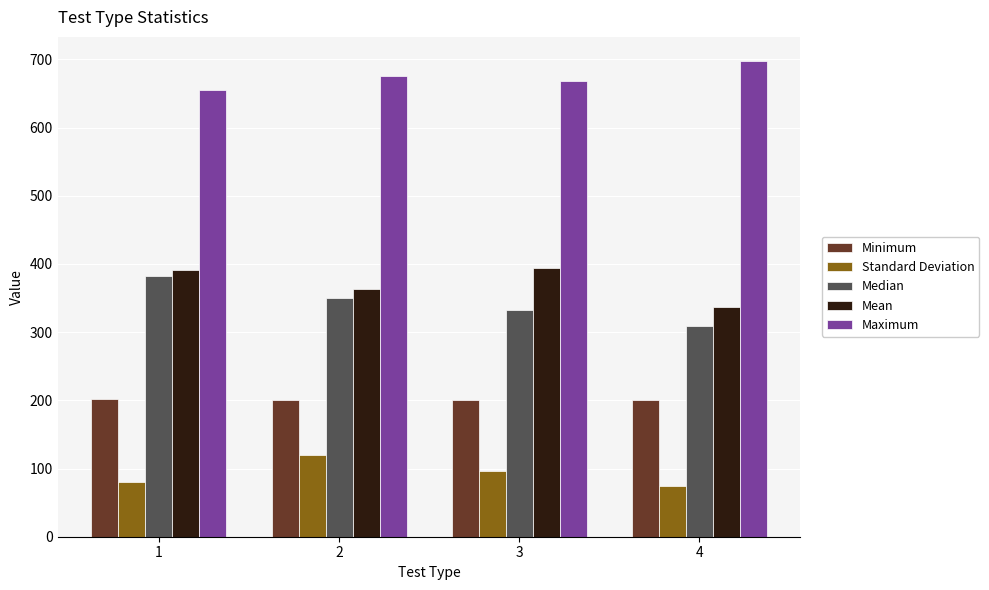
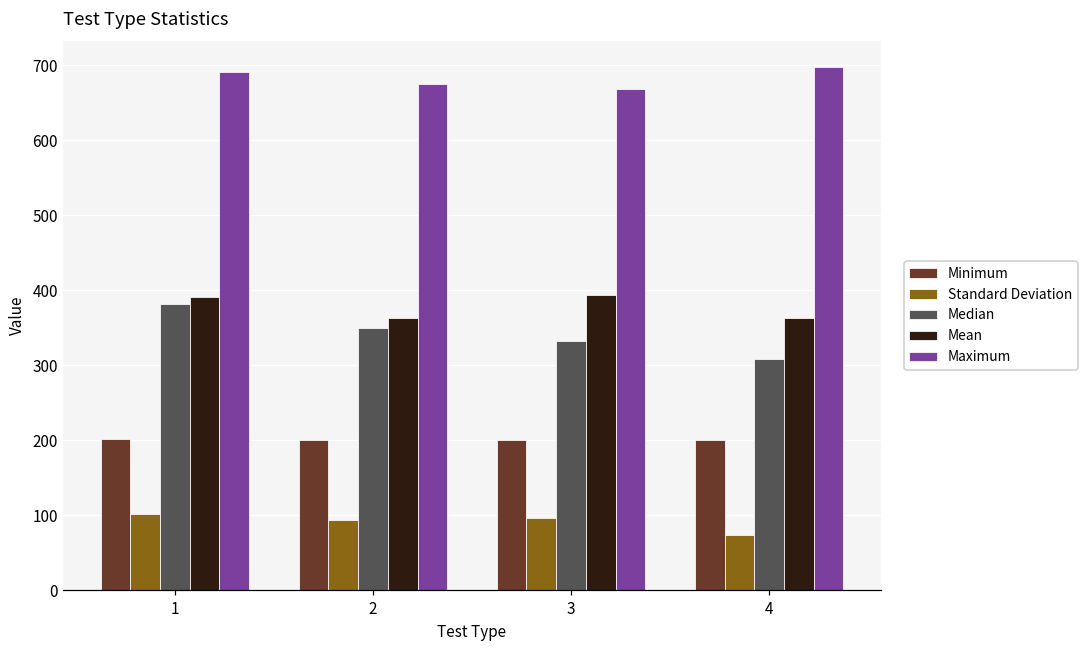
Standard Deviation, 1: 80 -> 100
Maximum, 1: 650 -> 690
Standard Deviation, 2: 120 -> 90
Mean, 4: 340 -> 360
